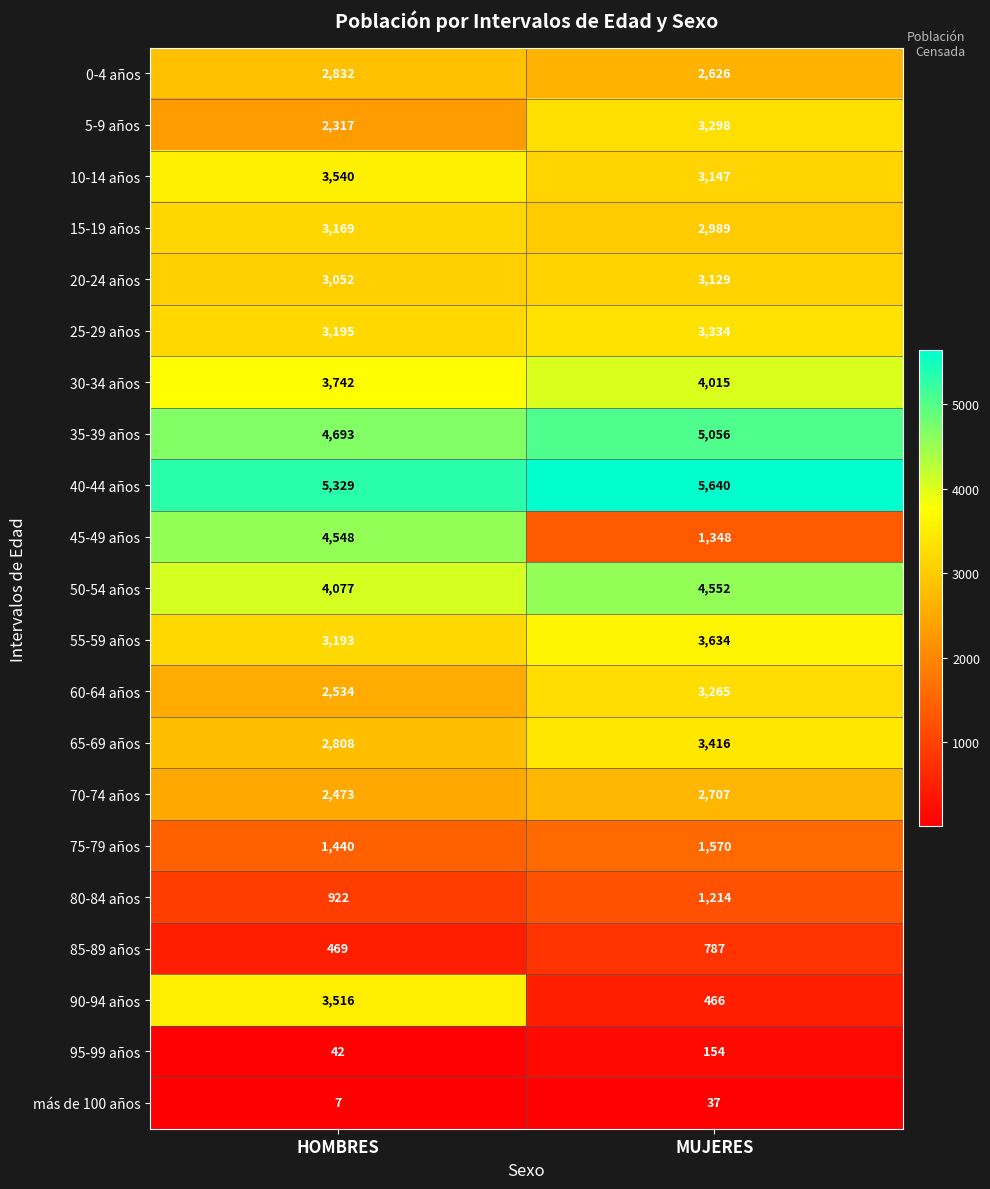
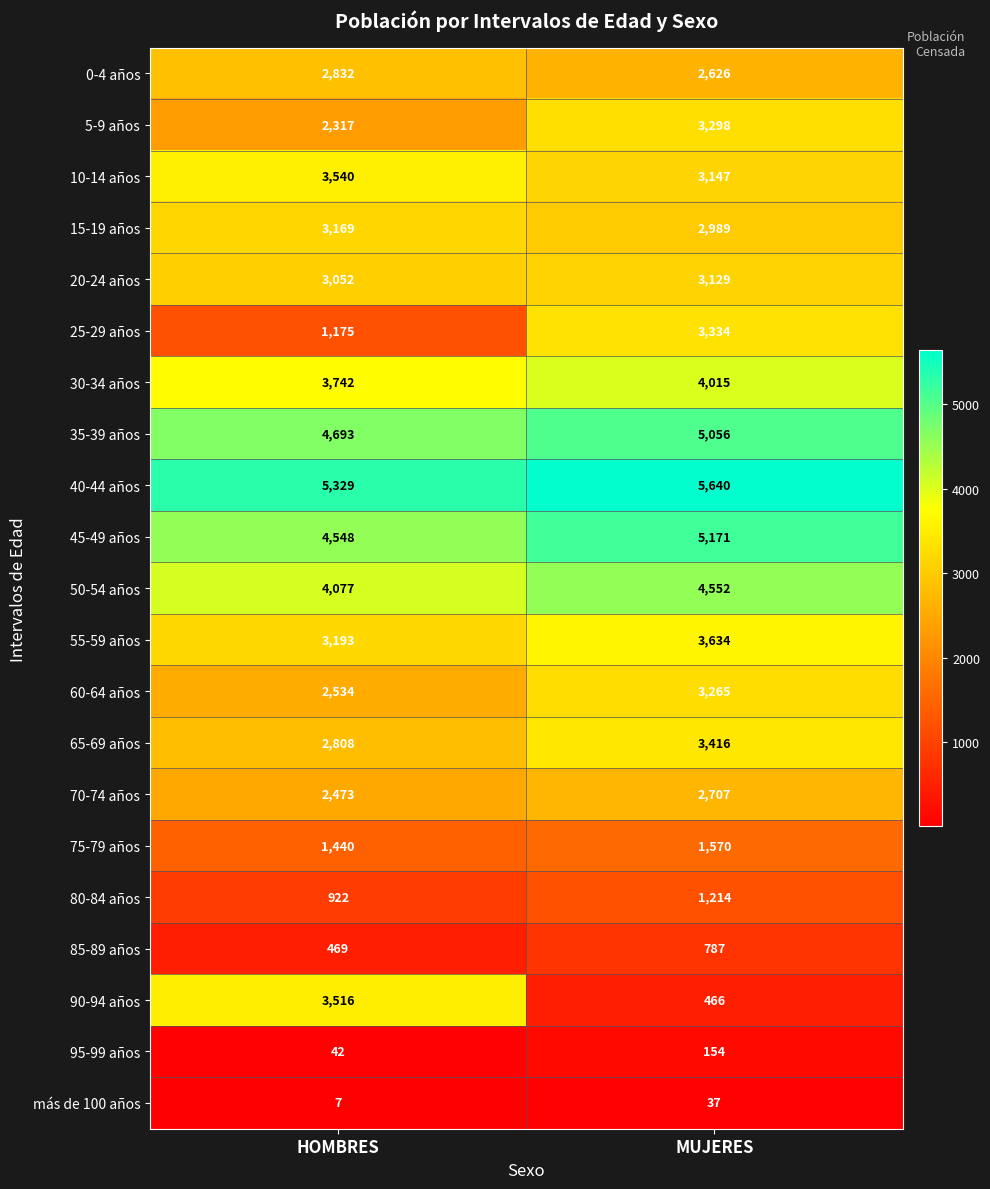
25-29 años, HOMBRES: 3,195 -> 1,175
45-49 años, MUJERES: 1,348 -> 5,171
